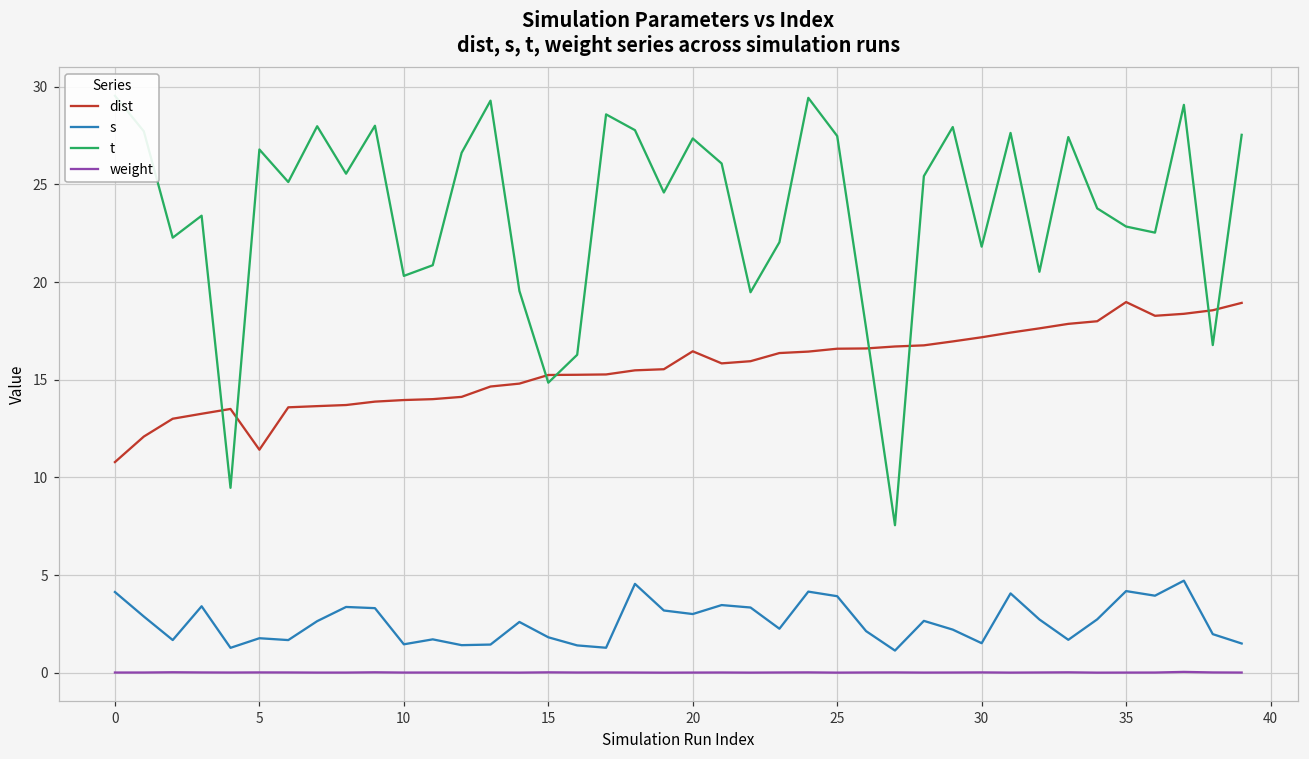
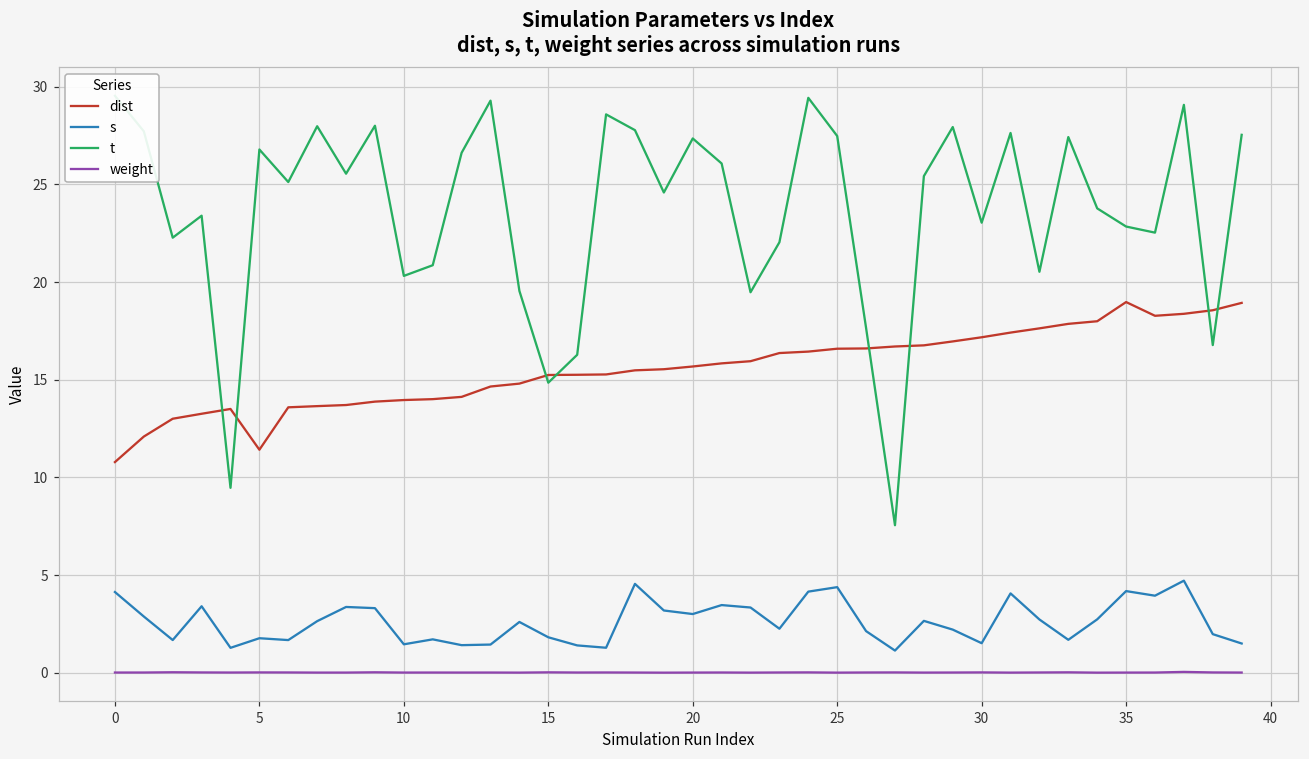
dist, 20: 16.5 -> 15.7
s, 25: 3.9 -> 4.4
t, 30: 21.8 -> 23.0
